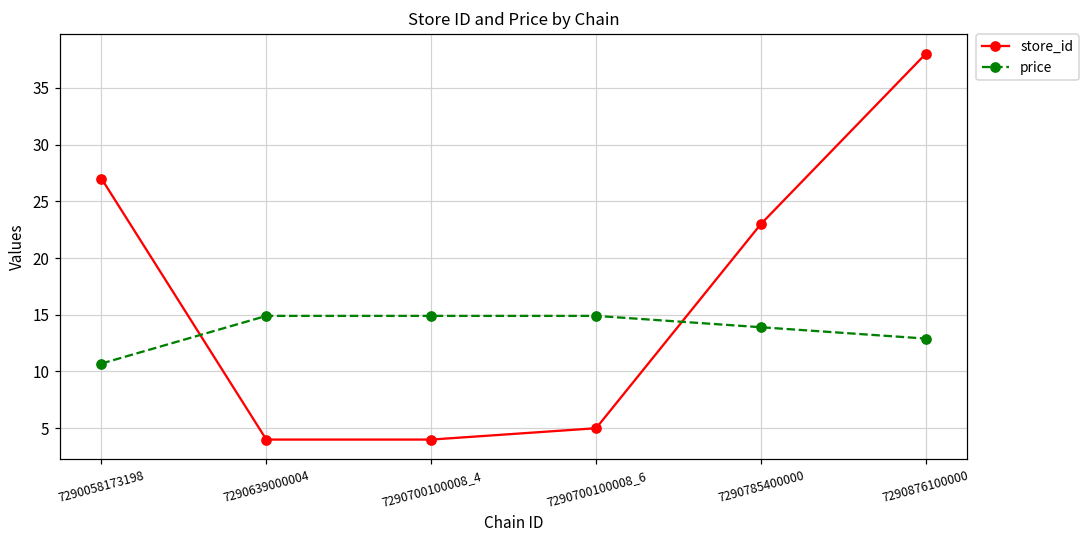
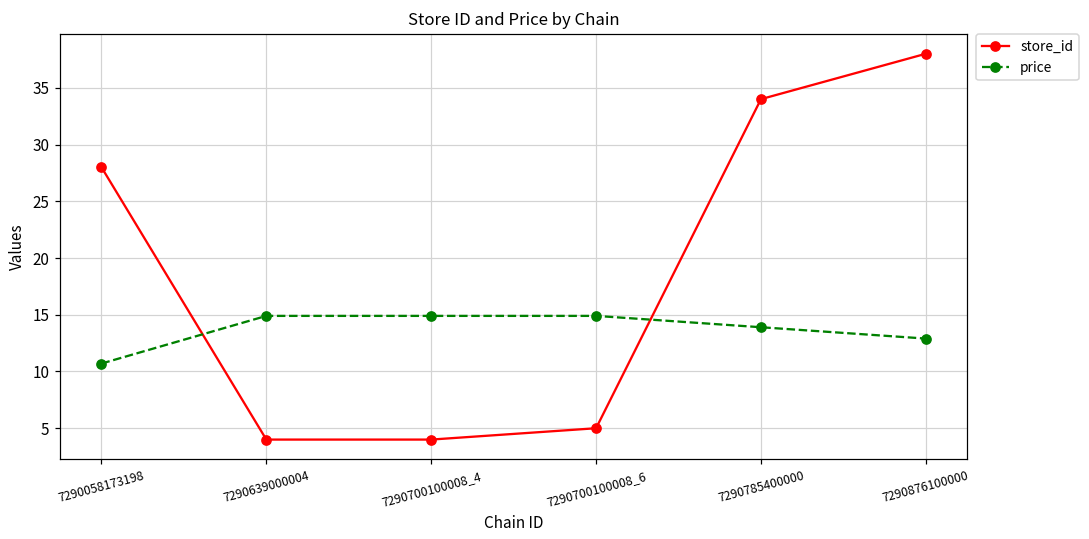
store_id, 7290058173198: 27 -> 28
store_id, 7290785400000: 23 -> 34
